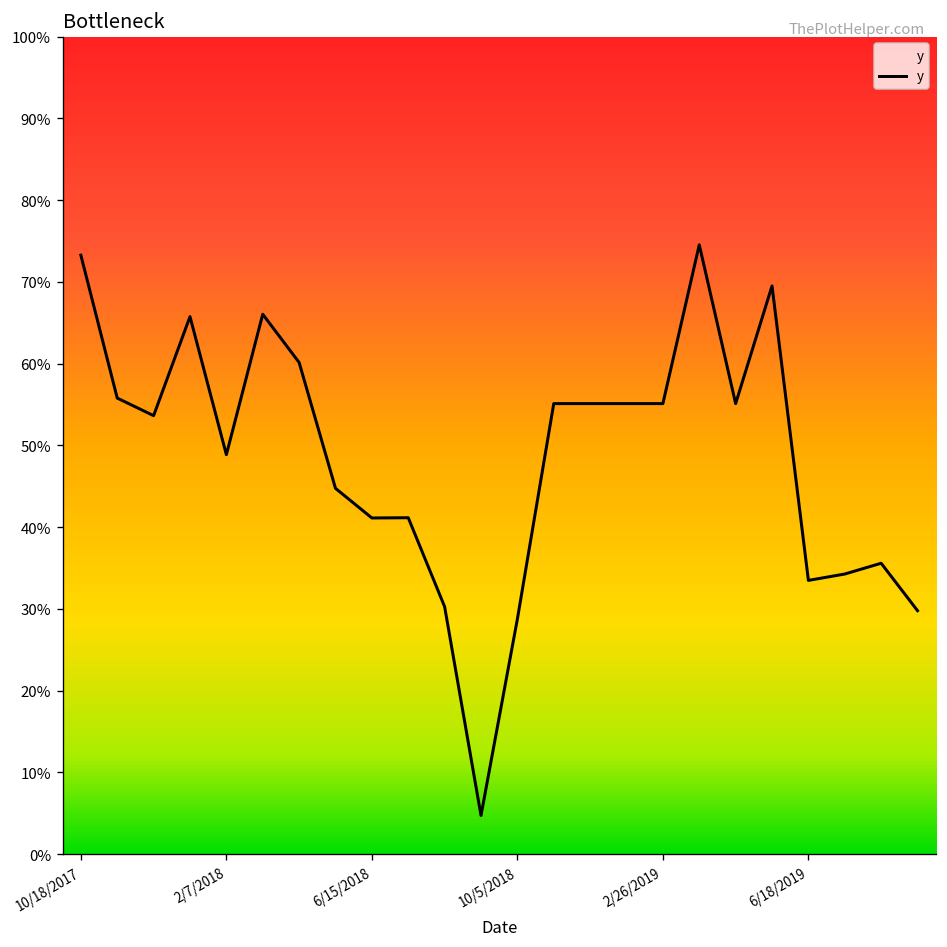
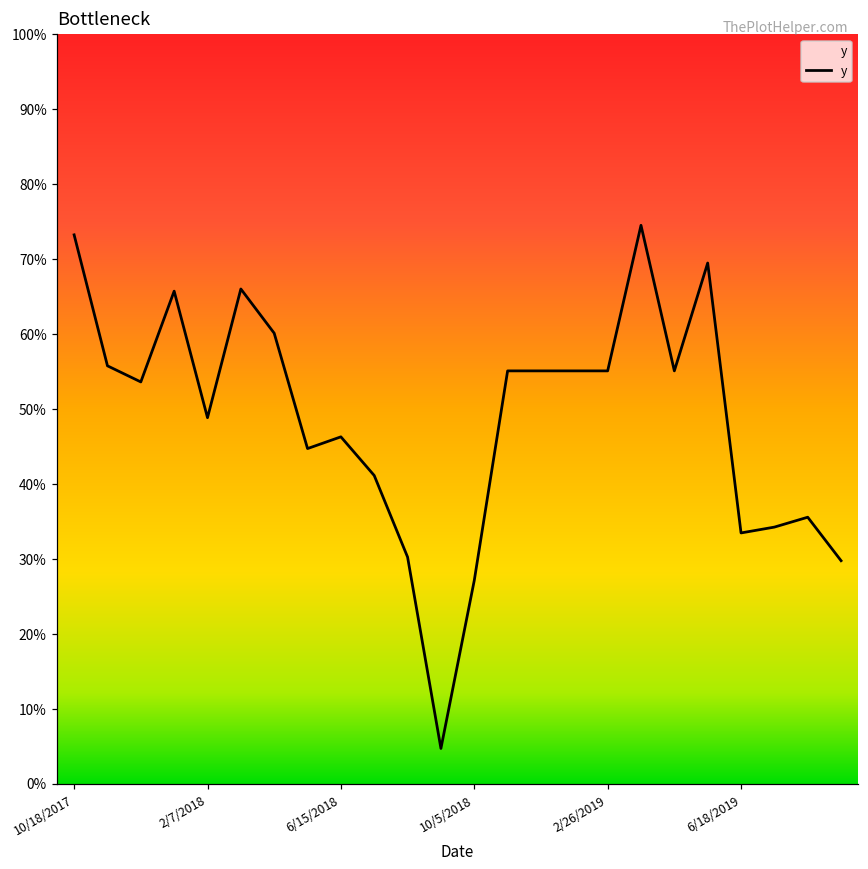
6/15/2018: 41% -> 46%
10/5/2018: 29% -> 27%
